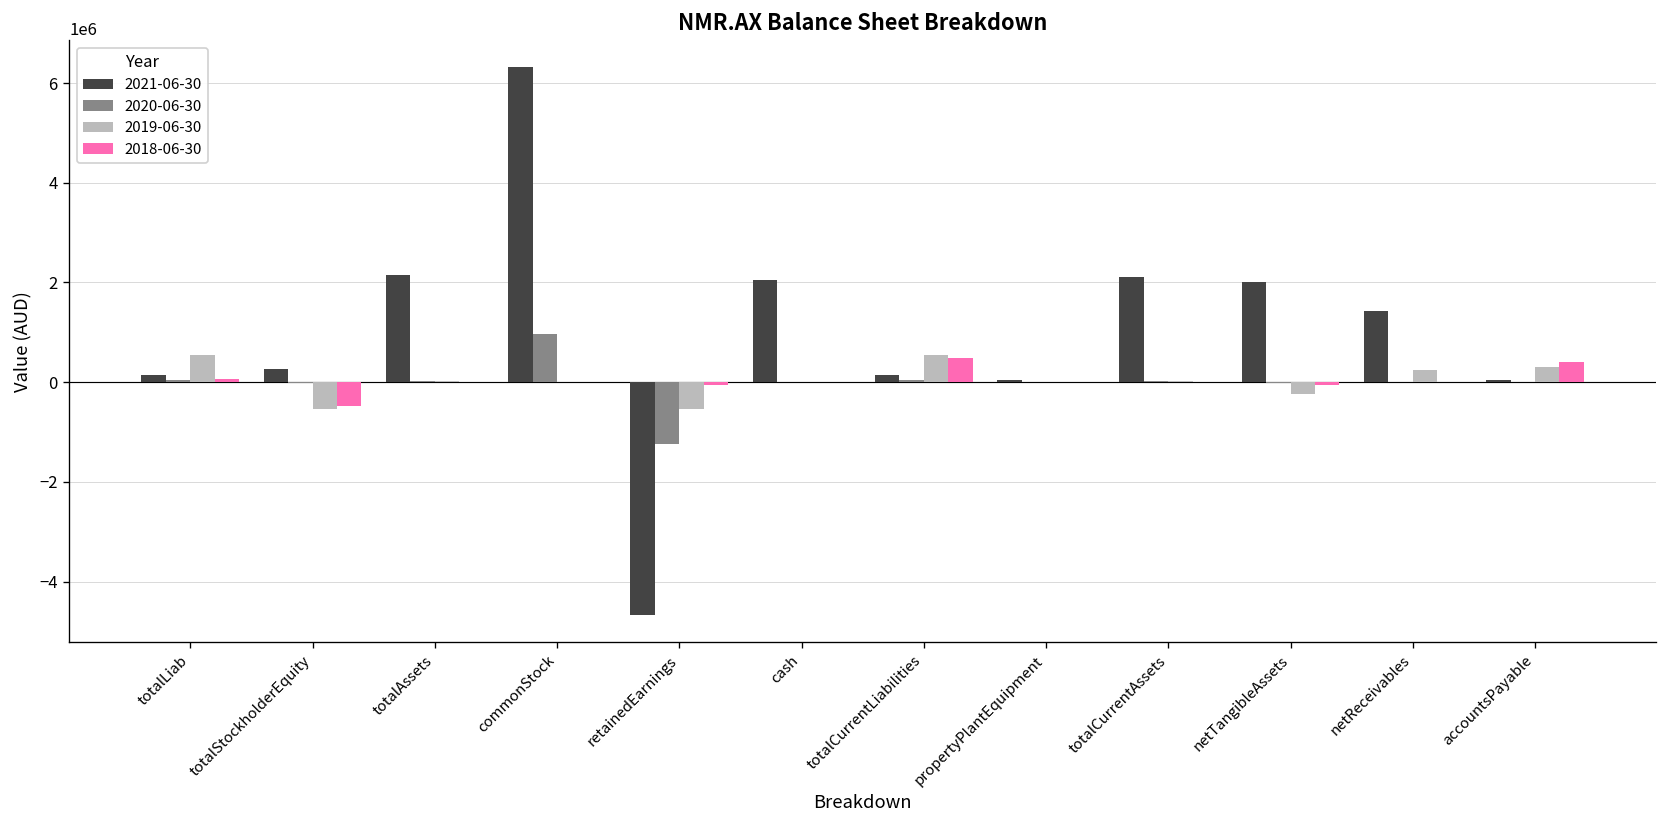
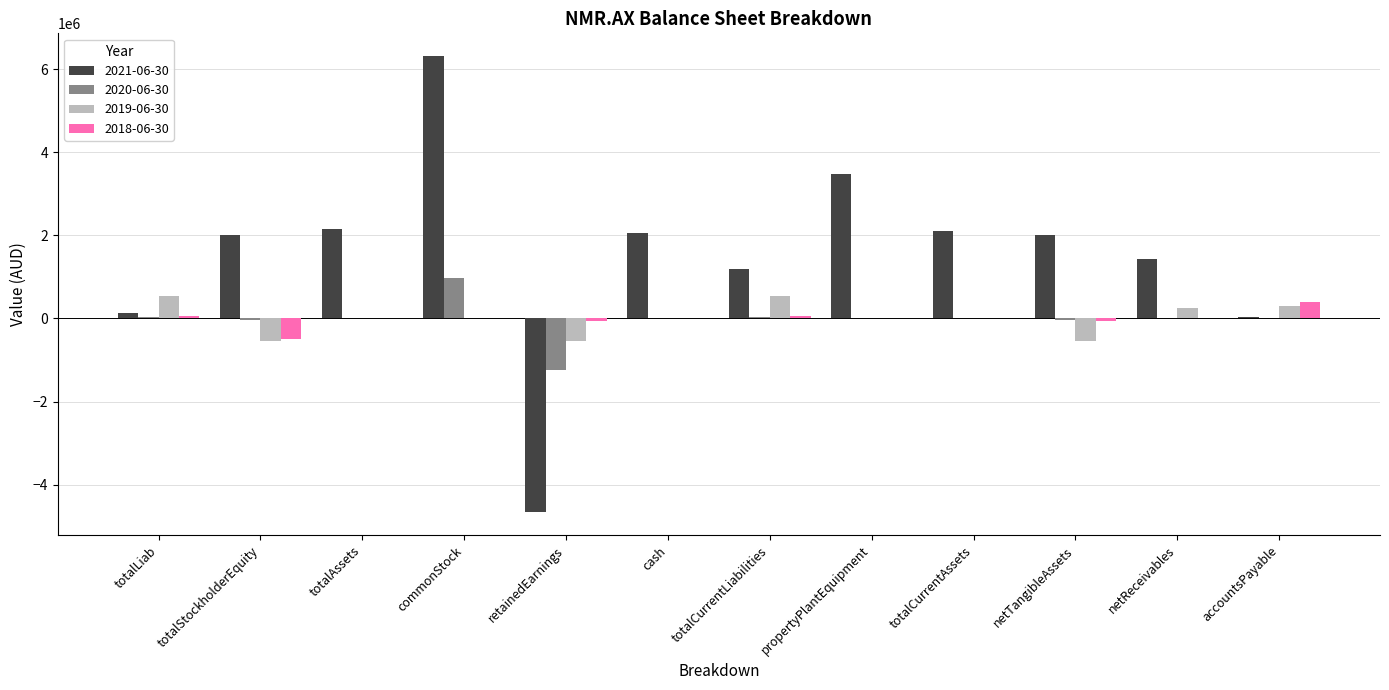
2021-06-30, totalStockholderEquity: 300000 -> 2000000
2021-06-30, totalCurrentLiabilities: 100000 -> 1200000
2018-06-30, totalCurrentLiabilities: 500000 -> 100000
2021-06-30, propertyPlantEquipment: 0 -> 3500000
2019-06-30, netTangibleAssets: -200000 -> -500000
